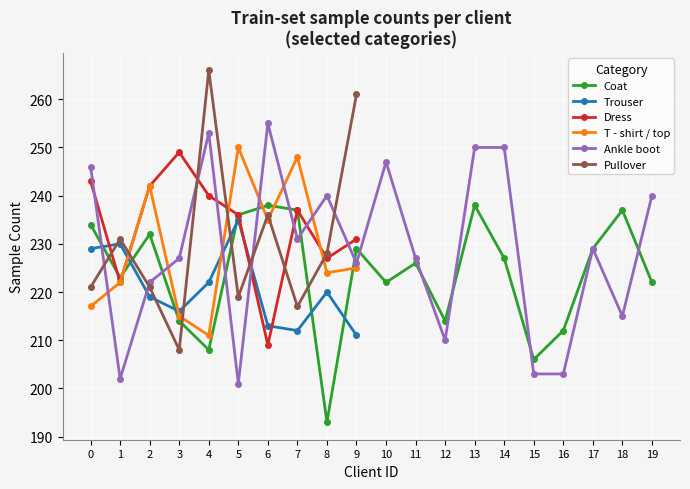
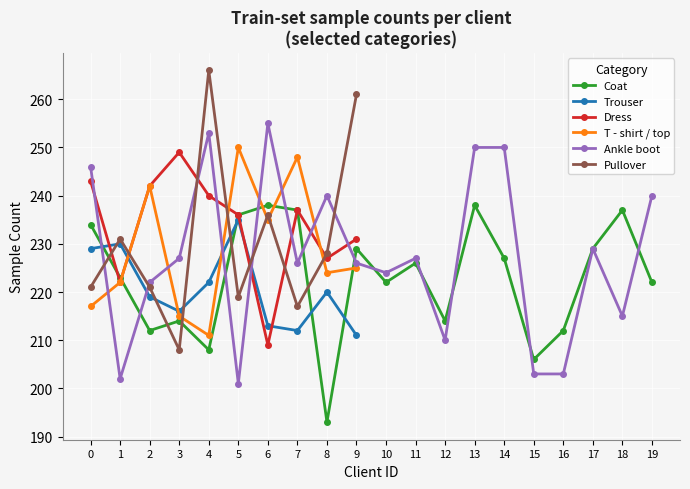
Coat, 2: 232 -> 212
Ankle boot, 7: 231 -> 226
Ankle boot, 10: 247 -> 224
